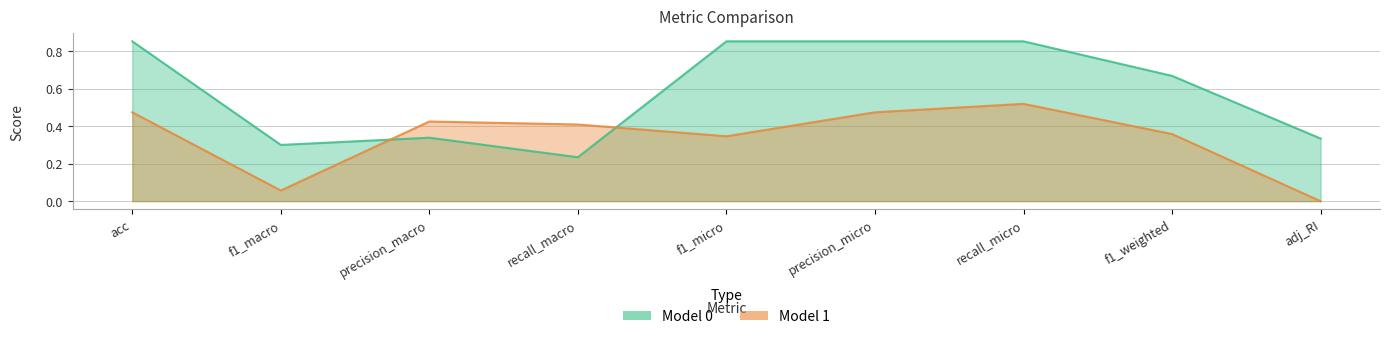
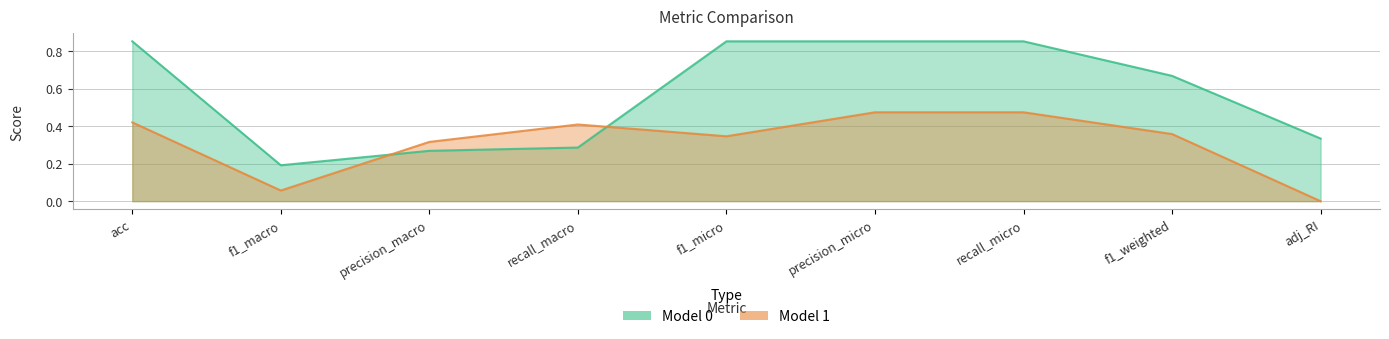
Model 1, acc: 0.47 -> 0.42
Model 0, f1_macro: 0.30 -> 0.19
Model 0, precision_macro: 0.34 -> 0.27
Model 1, precision_macro: 0.42 -> 0.32
Model 0, recall_macro: 0.23 -> 0.29
Model 1, recall_micro: 0.52 -> 0.47
